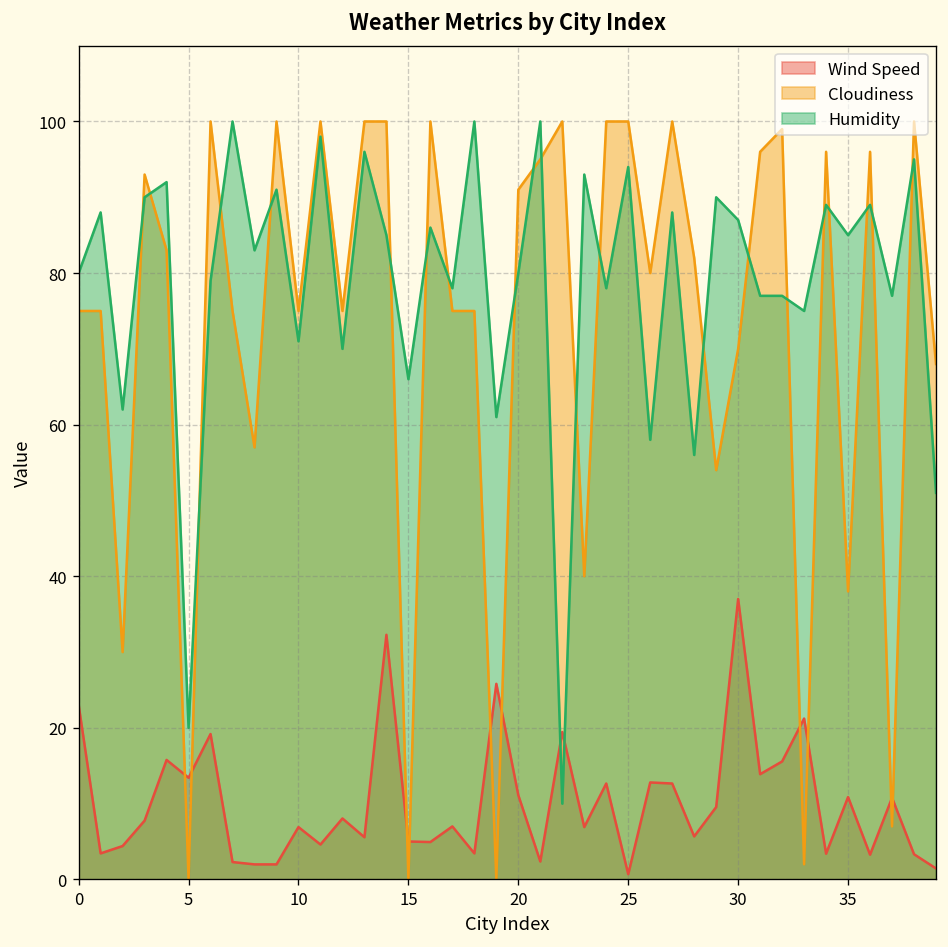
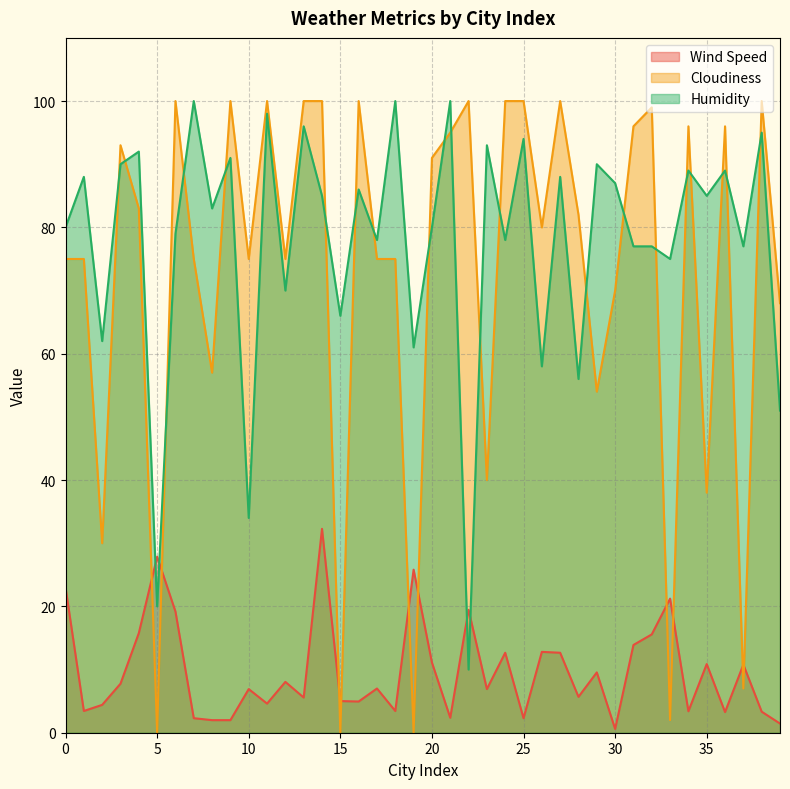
Wind Speed, 5: 13 -> 28
Humidity, 10: 71 -> 34
Wind Speed, 25: 1 -> 2
Wind Speed, 30: 37 -> 1
